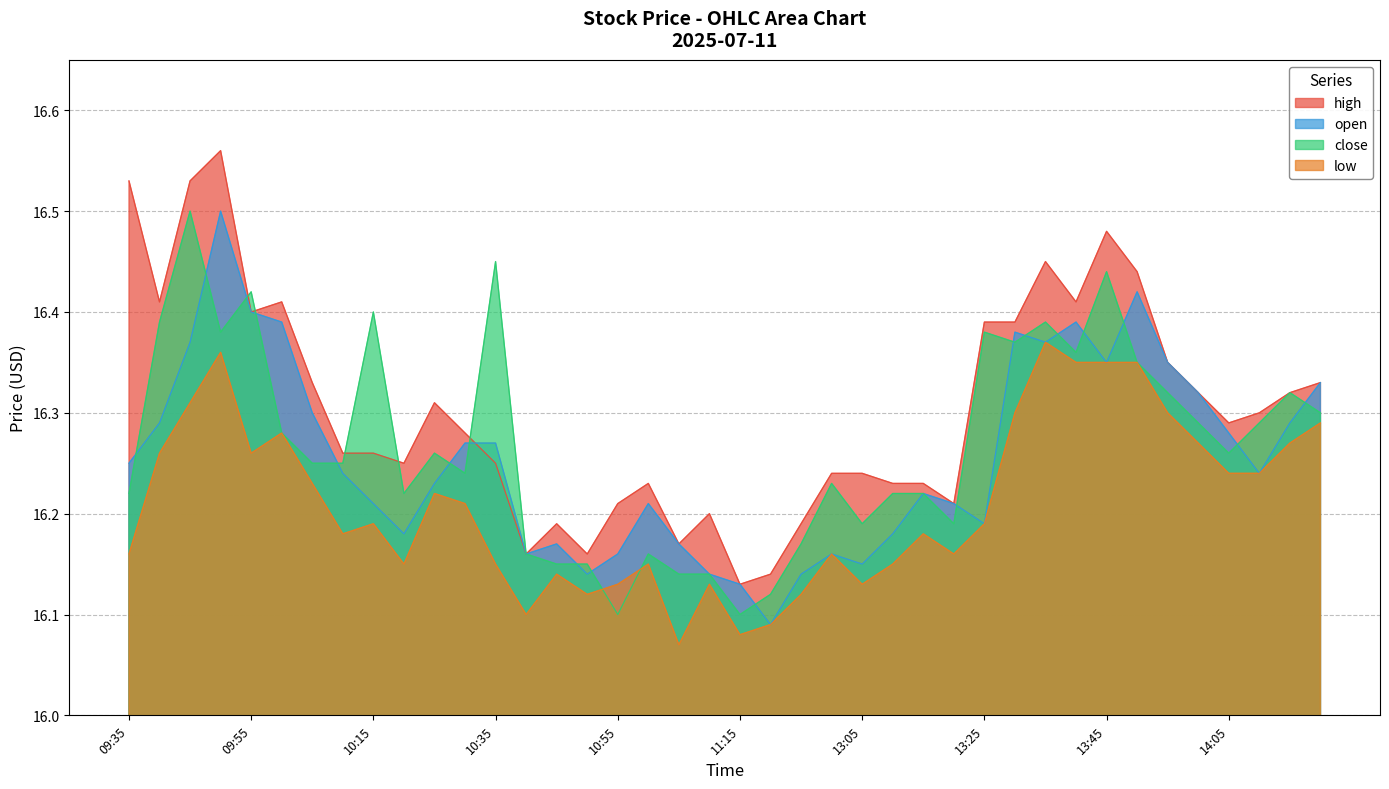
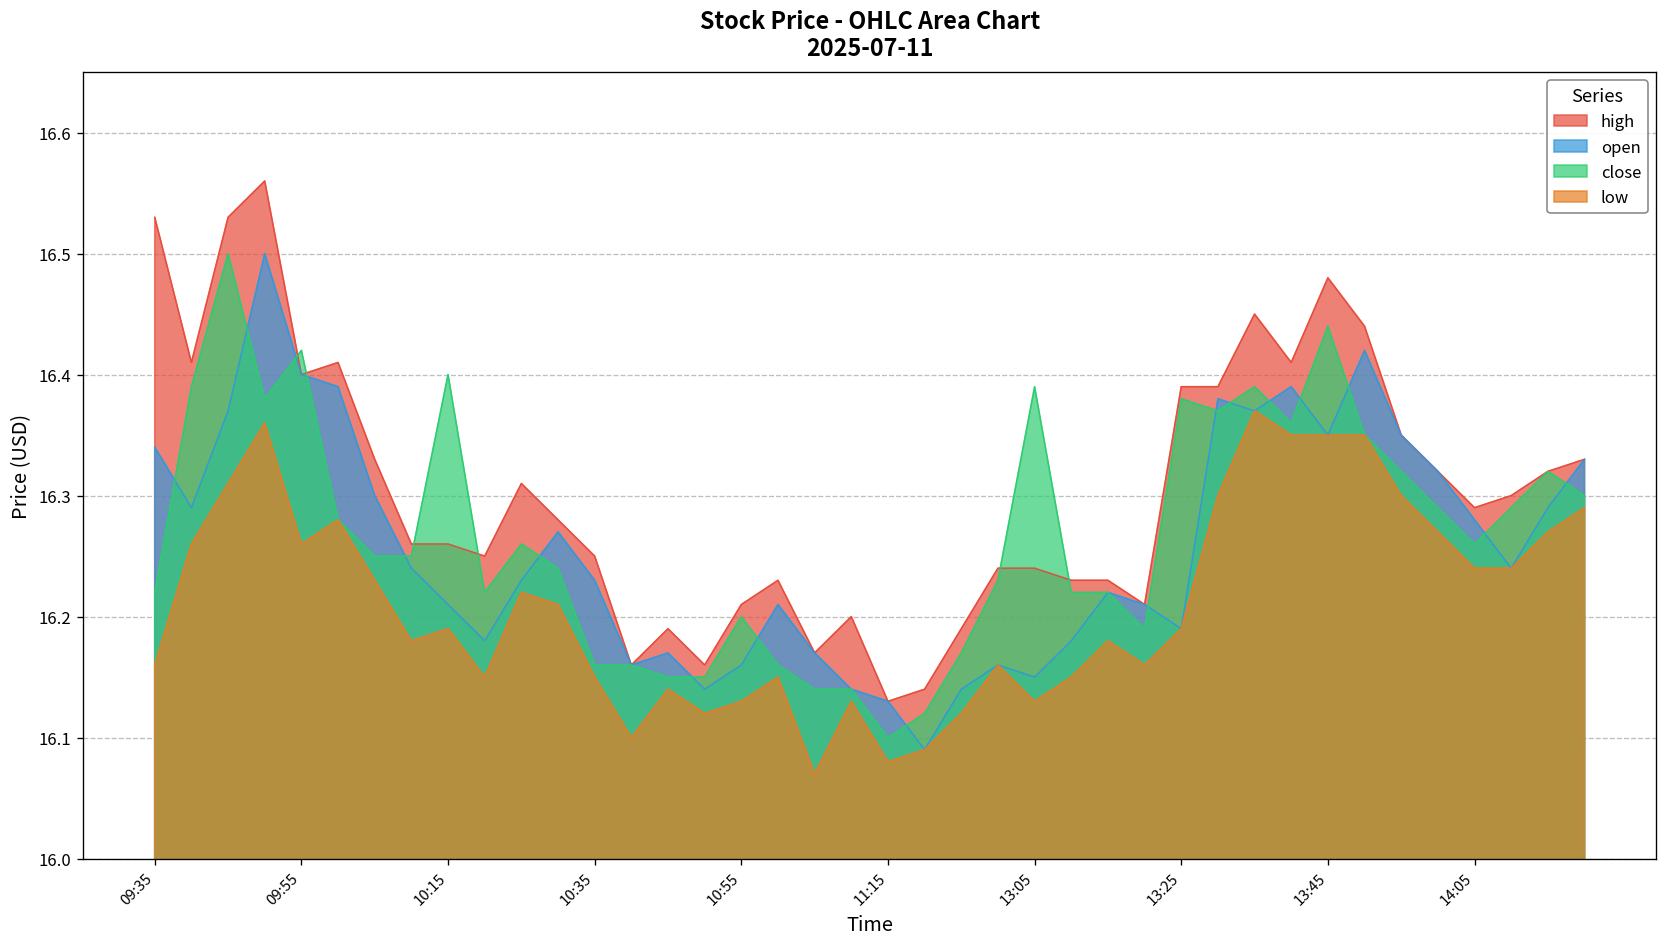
open, 09:35: 16.25 -> 16.34
open, 10:35: 16.27 -> 16.23
close, 10:35: 16.45 -> 16.16
close, 10:55: 16.1 -> 16.2
close, 13:05: 16.19 -> 16.39
